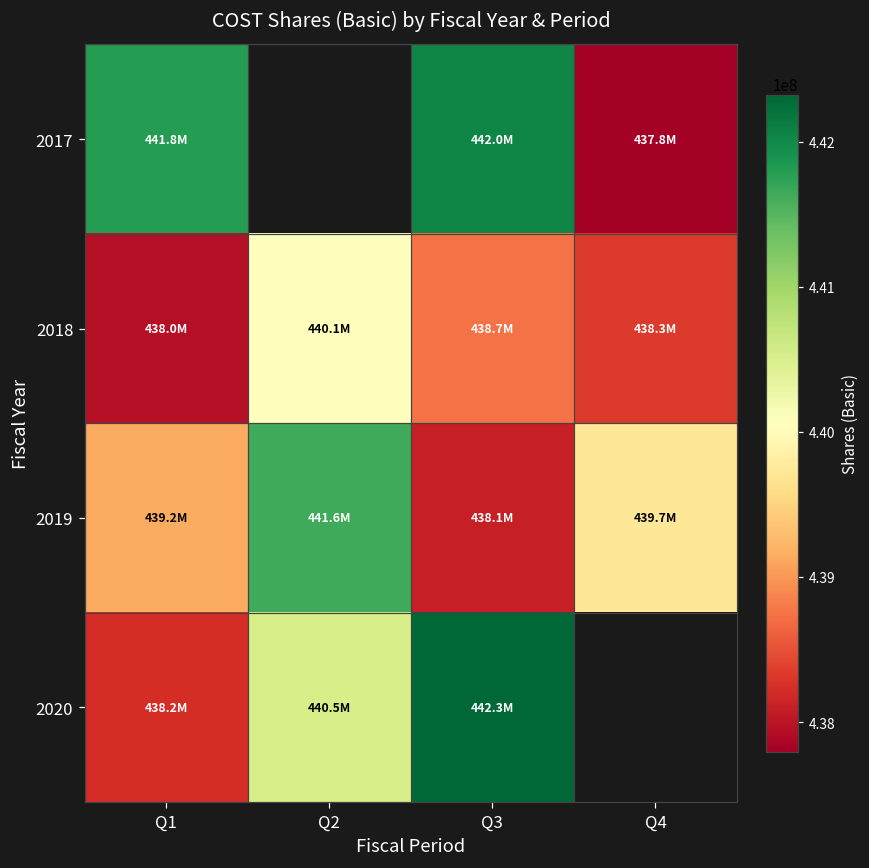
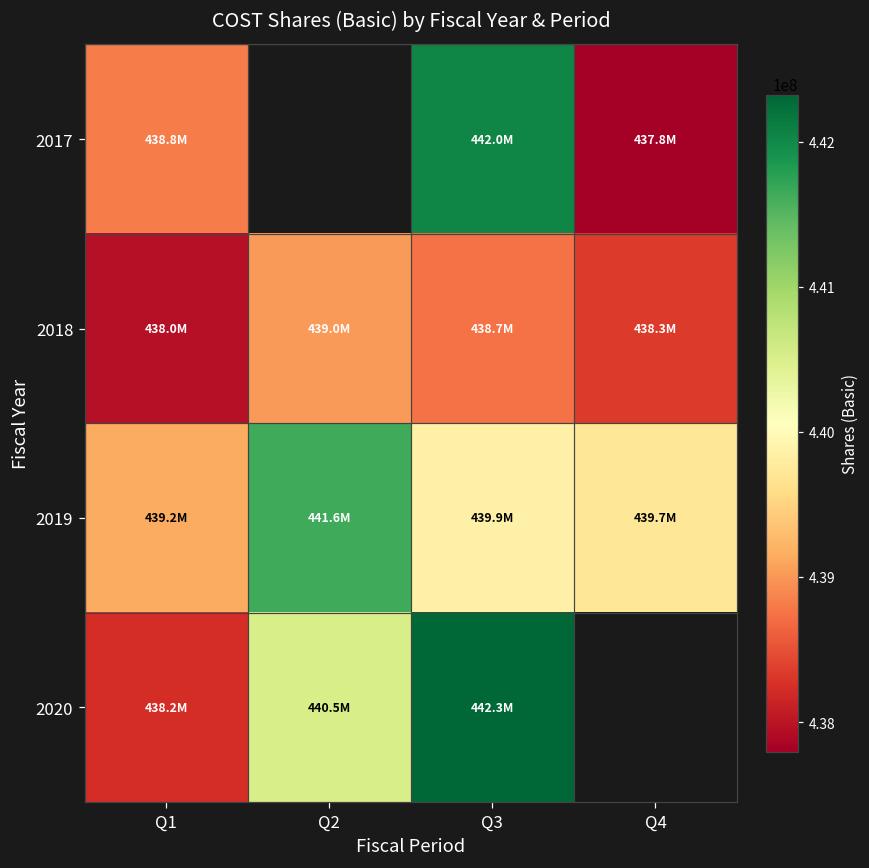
2017, Q1: 441.8M -> 438.8M
2018, Q2: 440.1M -> 439.0M
2019, Q3: 438.1M -> 439.9M
